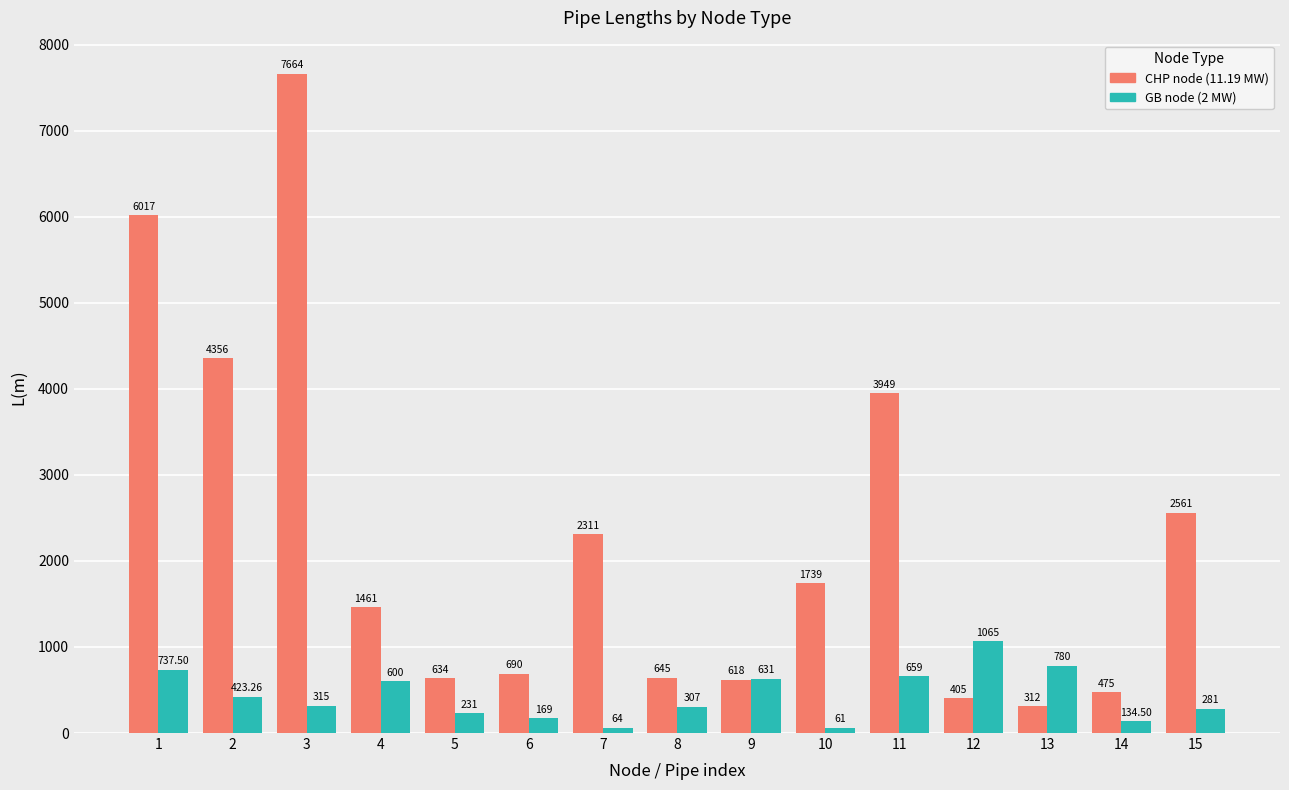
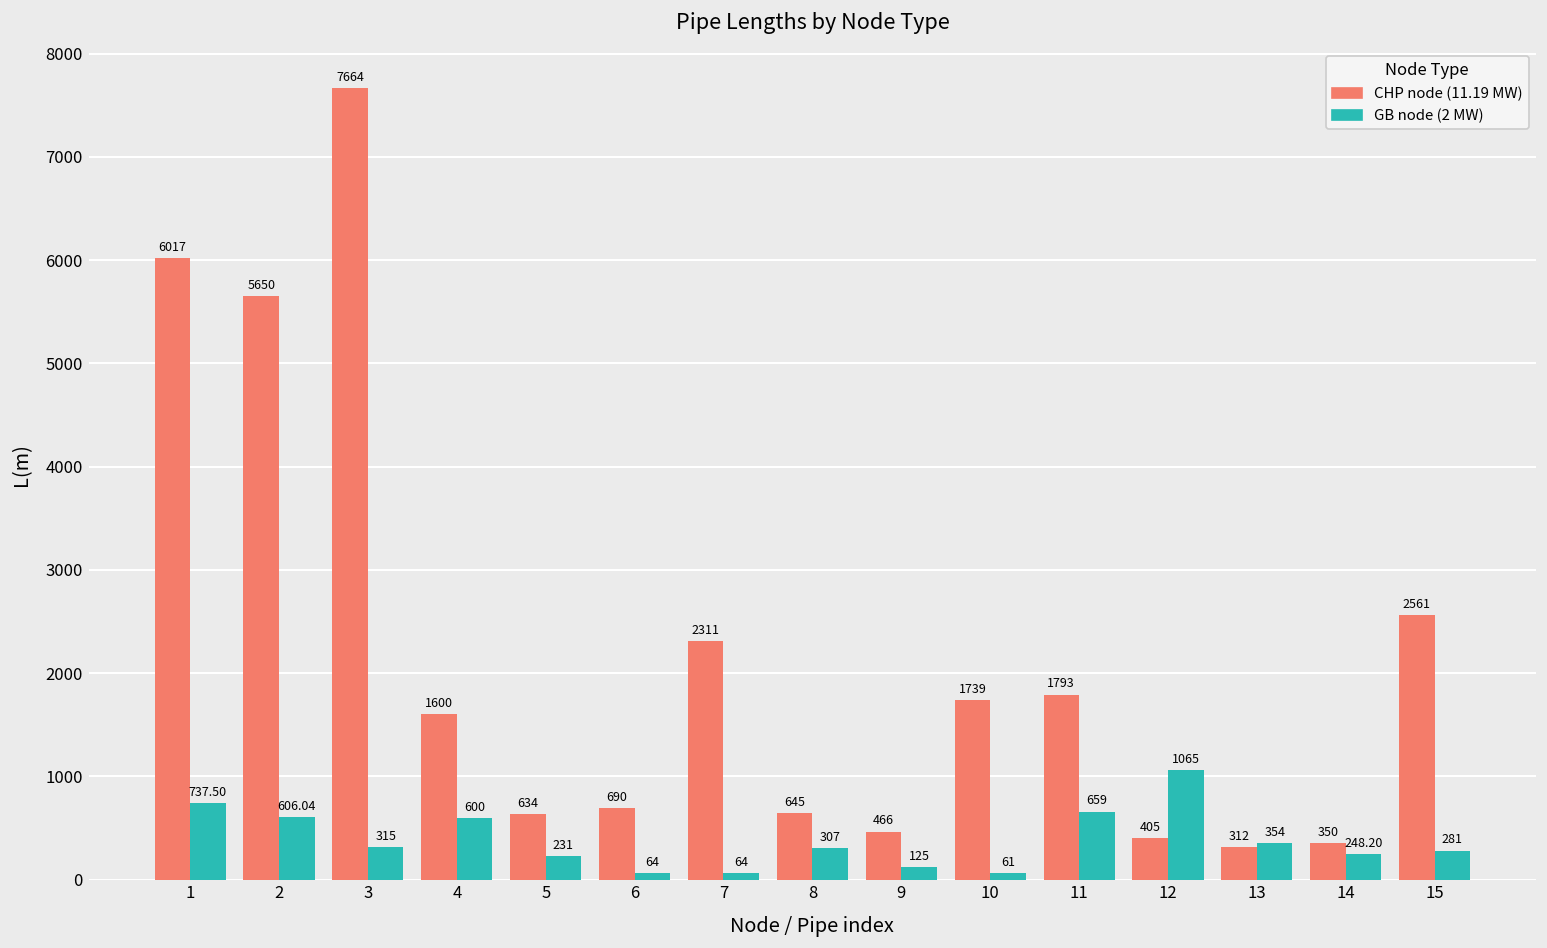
CHP node (11.19 MW), 2: 4356 -> 5650
GB node (2 MW), 2: 423.26 -> 606.04
CHP node (11.19 MW), 4: 1461 -> 1600
GB node (2 MW), 6: 169 -> 64
CHP node (11.19 MW), 9: 618 -> 466
GB node (2 MW), 9: 631 -> 125
CHP node (11.19 MW), 11: 3949 -> 1793
GB node (2 MW), 13: 780 -> 354
CHP node (11.19 MW), 14: 475 -> 350
GB node (2 MW), 14: 134.50 -> 248.20
